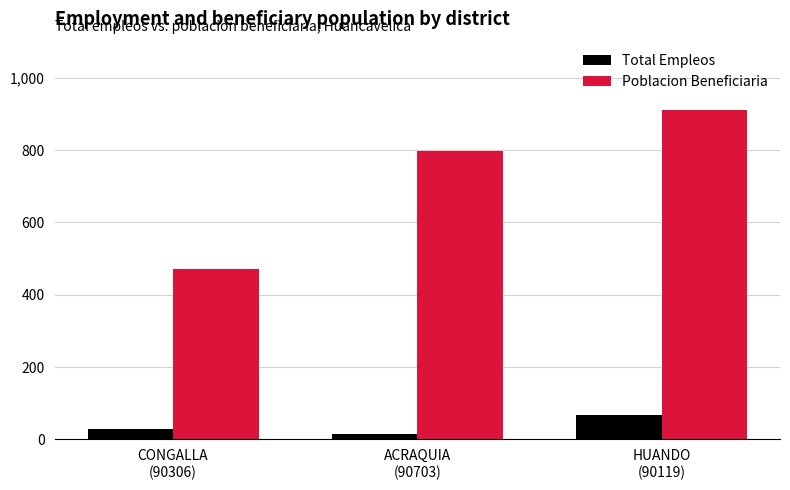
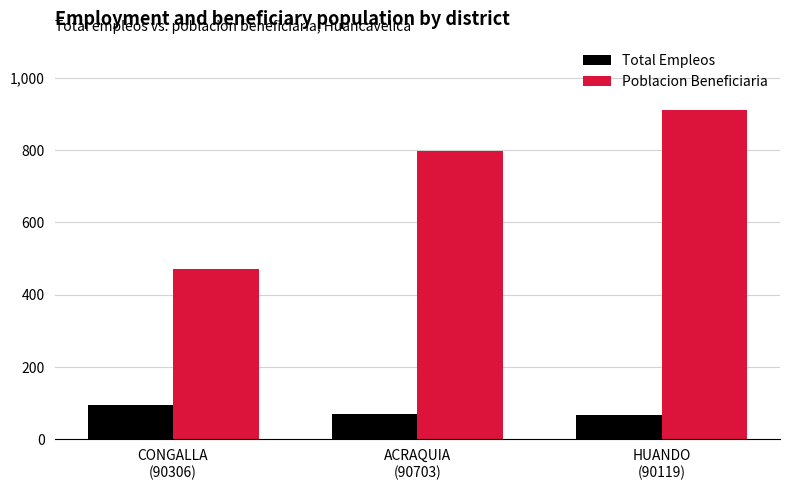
Total Empleos, CONGALLA (90306): 30 -> 100
Total Empleos, ACRAQUIA (90703): 10 -> 70
